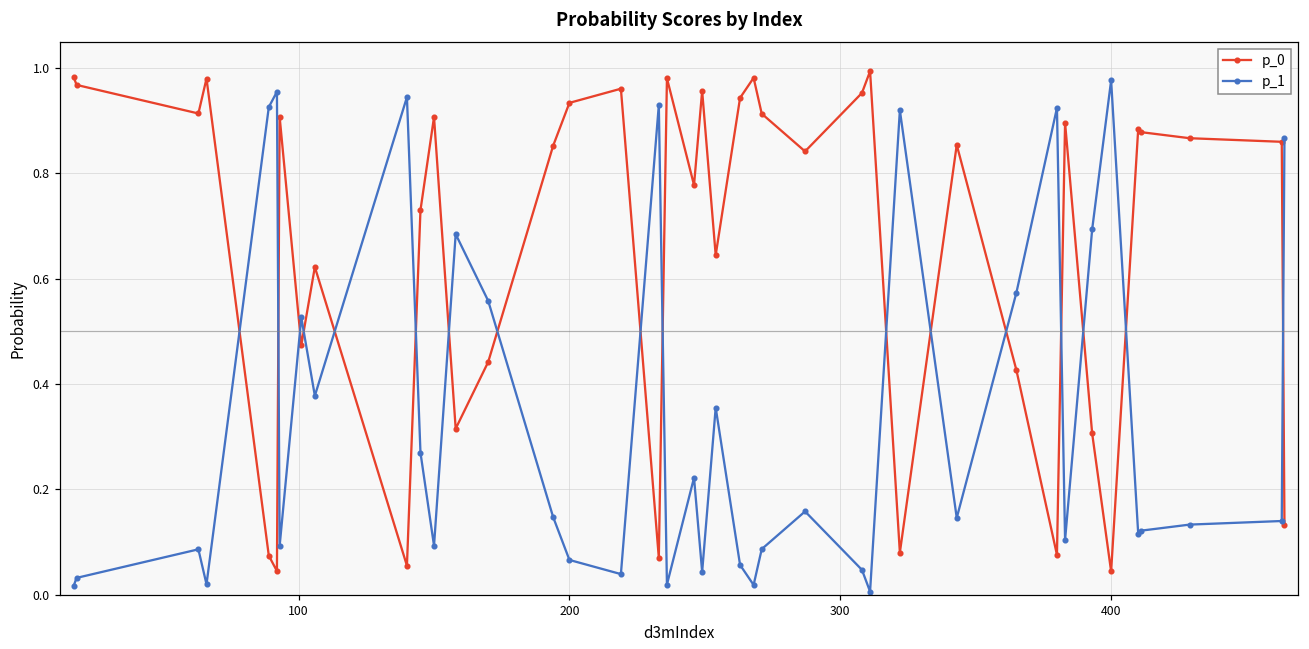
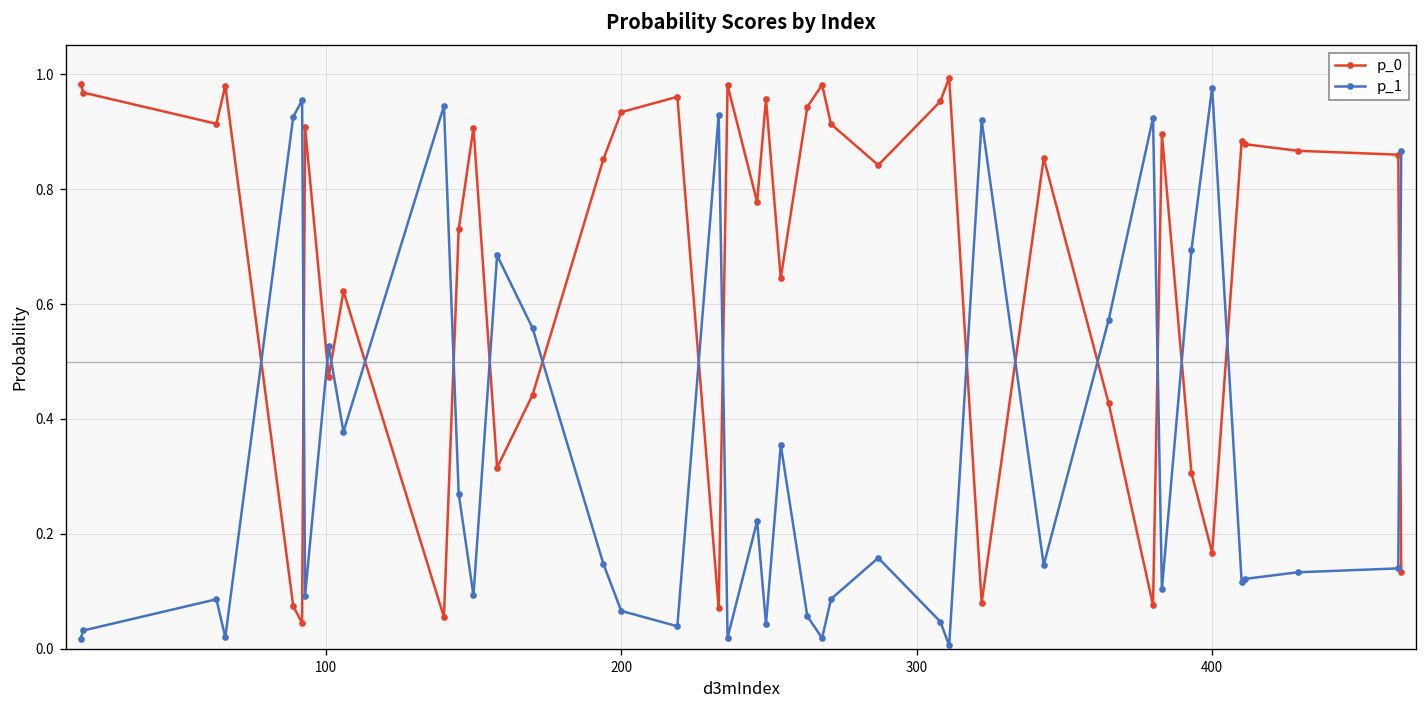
p_0, 400: 0.04 -> 0.17
